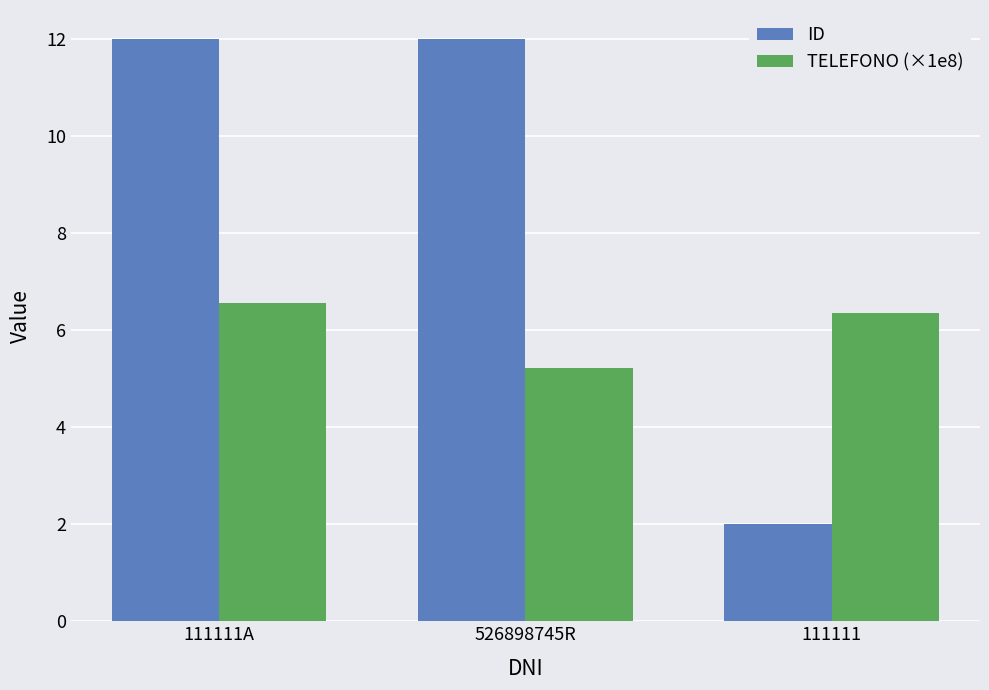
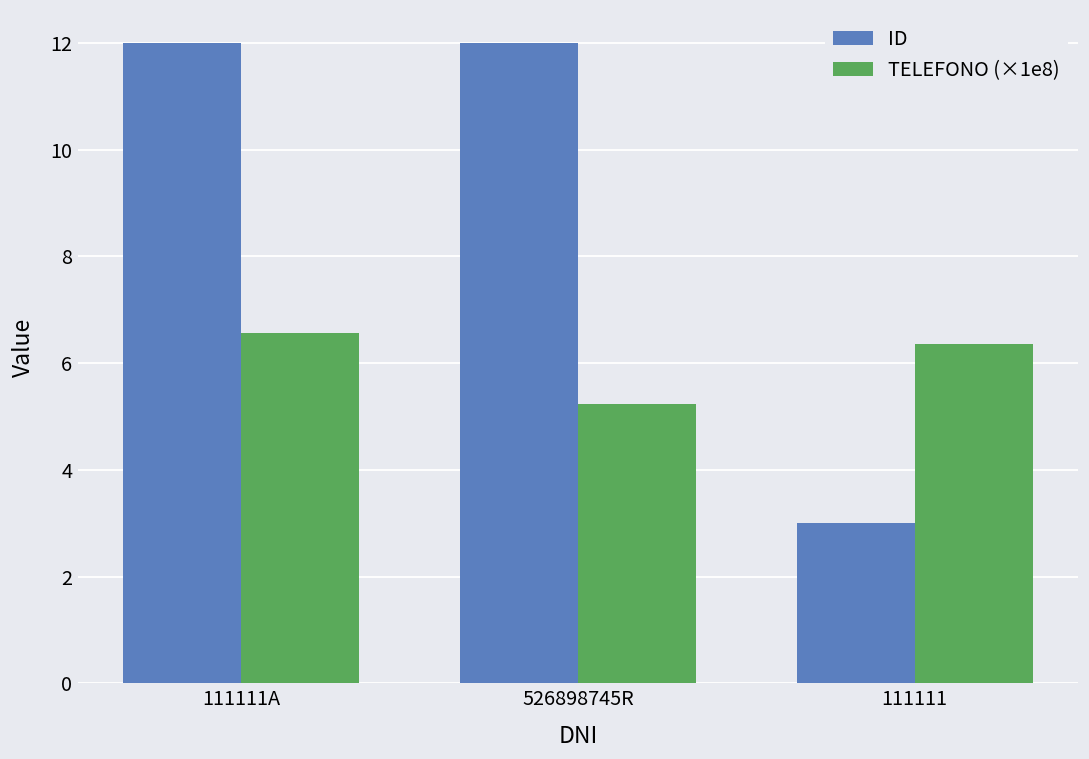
ID, 111111: 2 -> 3
